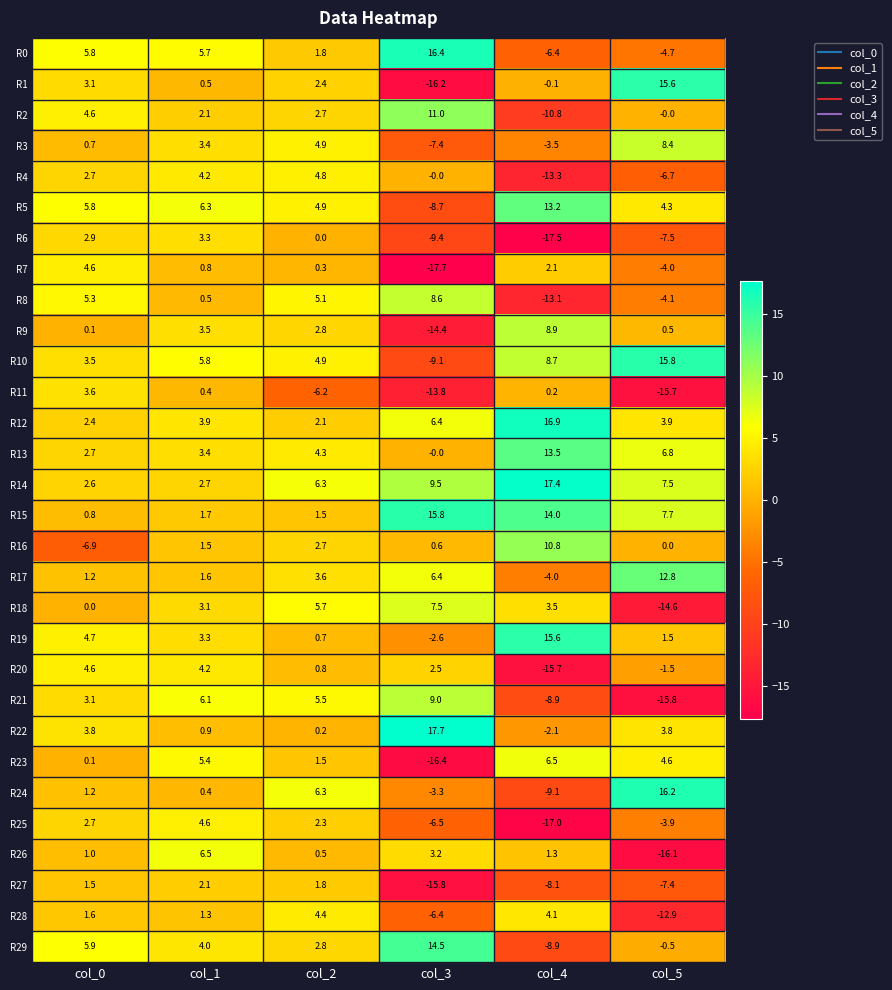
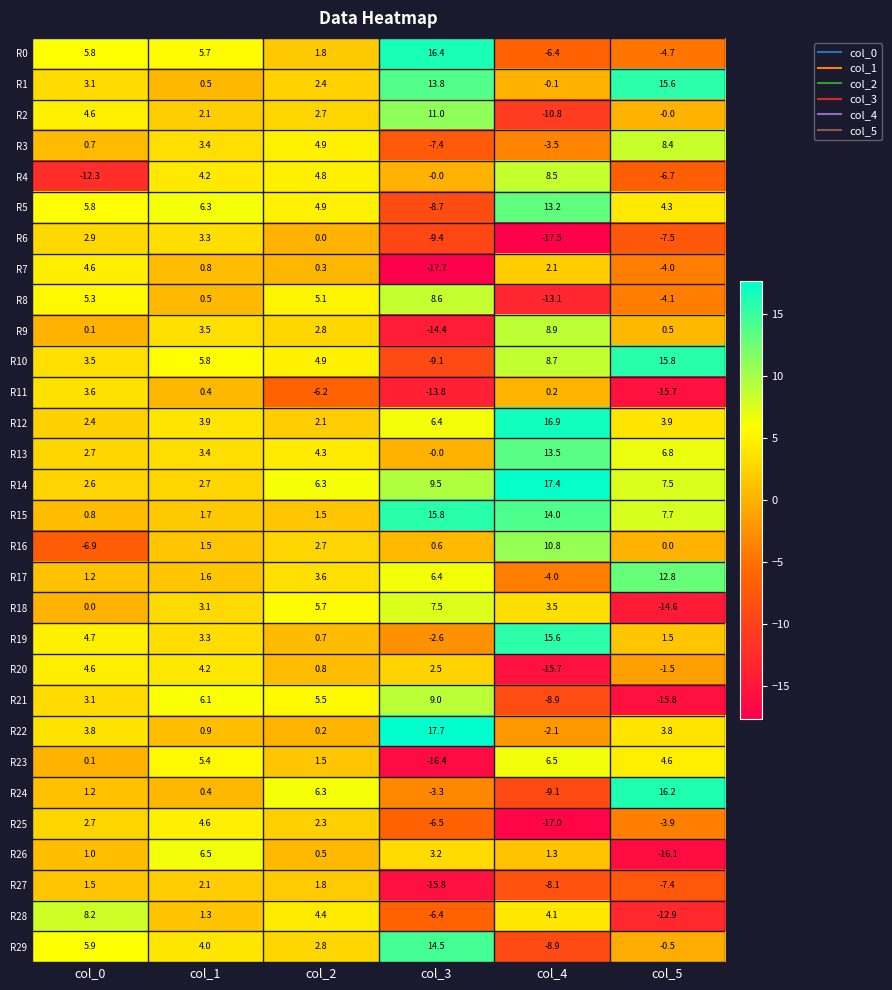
R1, col_3: -16.2 -> 13.8
R4, col_0: 2.7 -> -12.3
R4, col_4: -13.3 -> 8.5
R28, col_0: 1.6 -> 8.2
